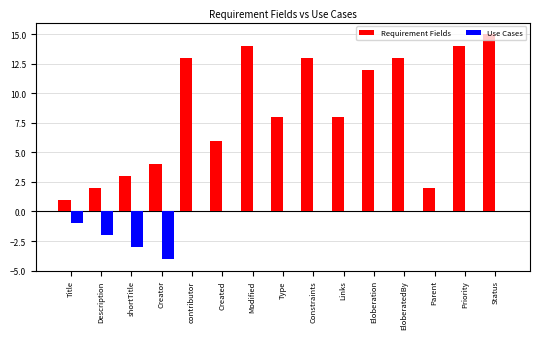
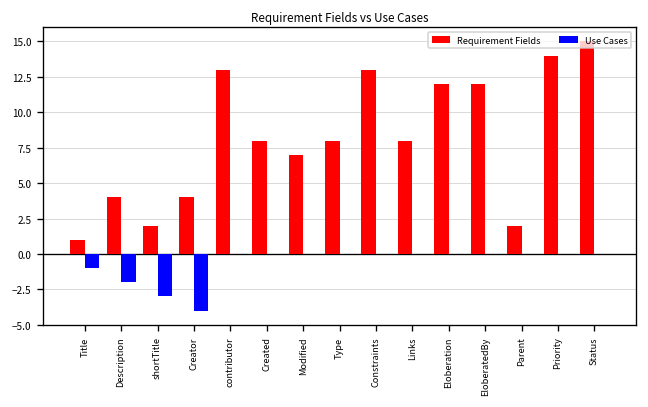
Requirement Fields, Description: 2 -> 4
Requirement Fields, shortTitle: 3 -> 2
Requirement Fields, Created: 6 -> 8
Requirement Fields, Modified: 14 -> 7
Requirement Fields, EloberatedBy: 13 -> 12
